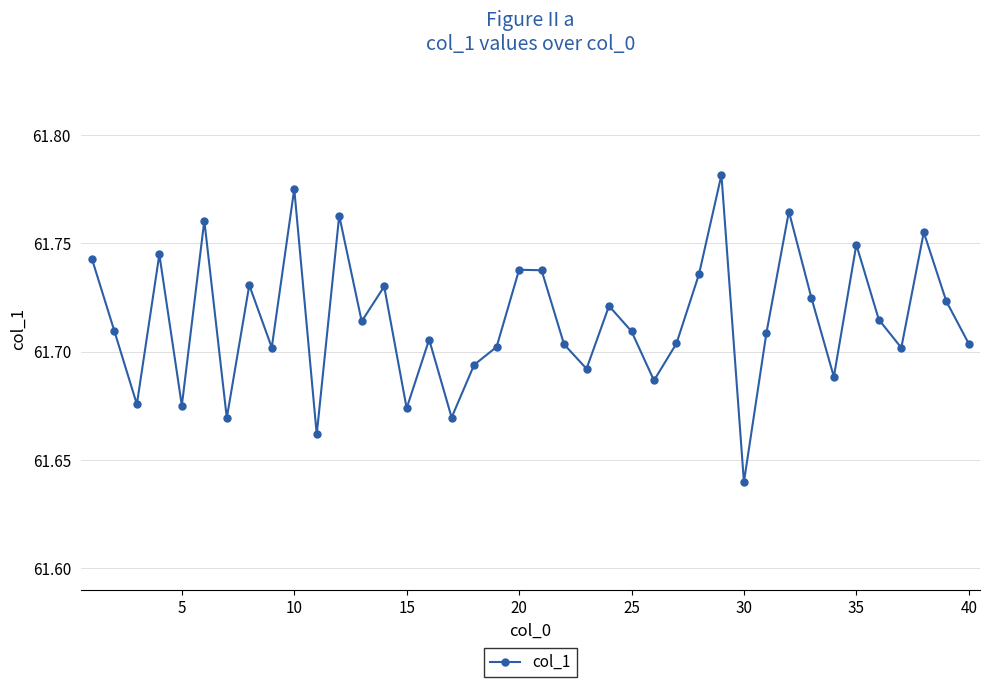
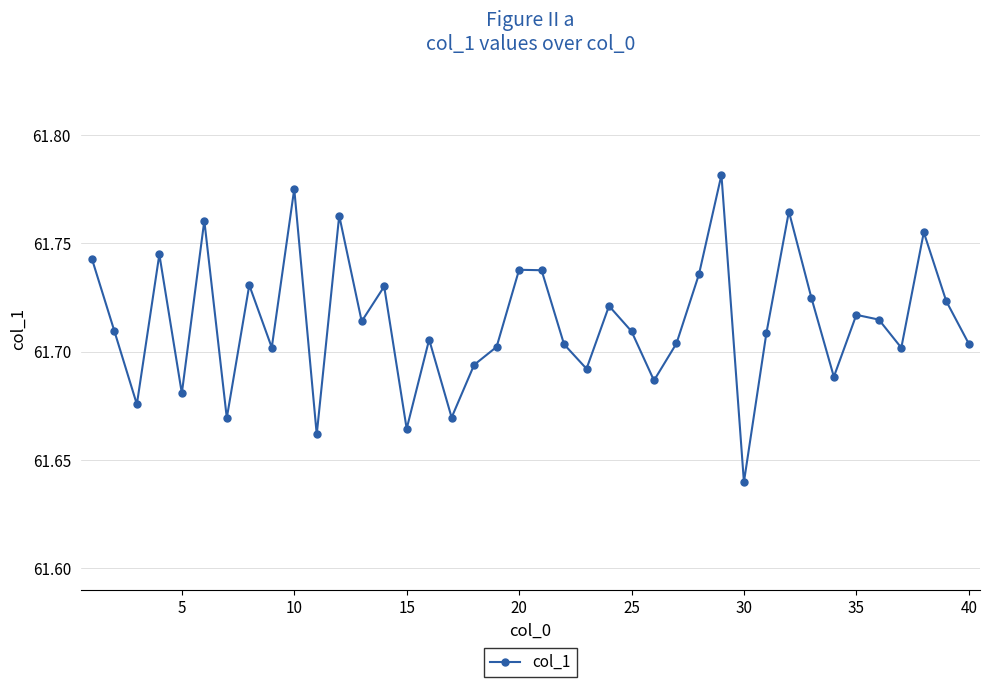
5: 61.675 -> 61.681
15: 61.674 -> 61.664
35: 61.749 -> 61.717
